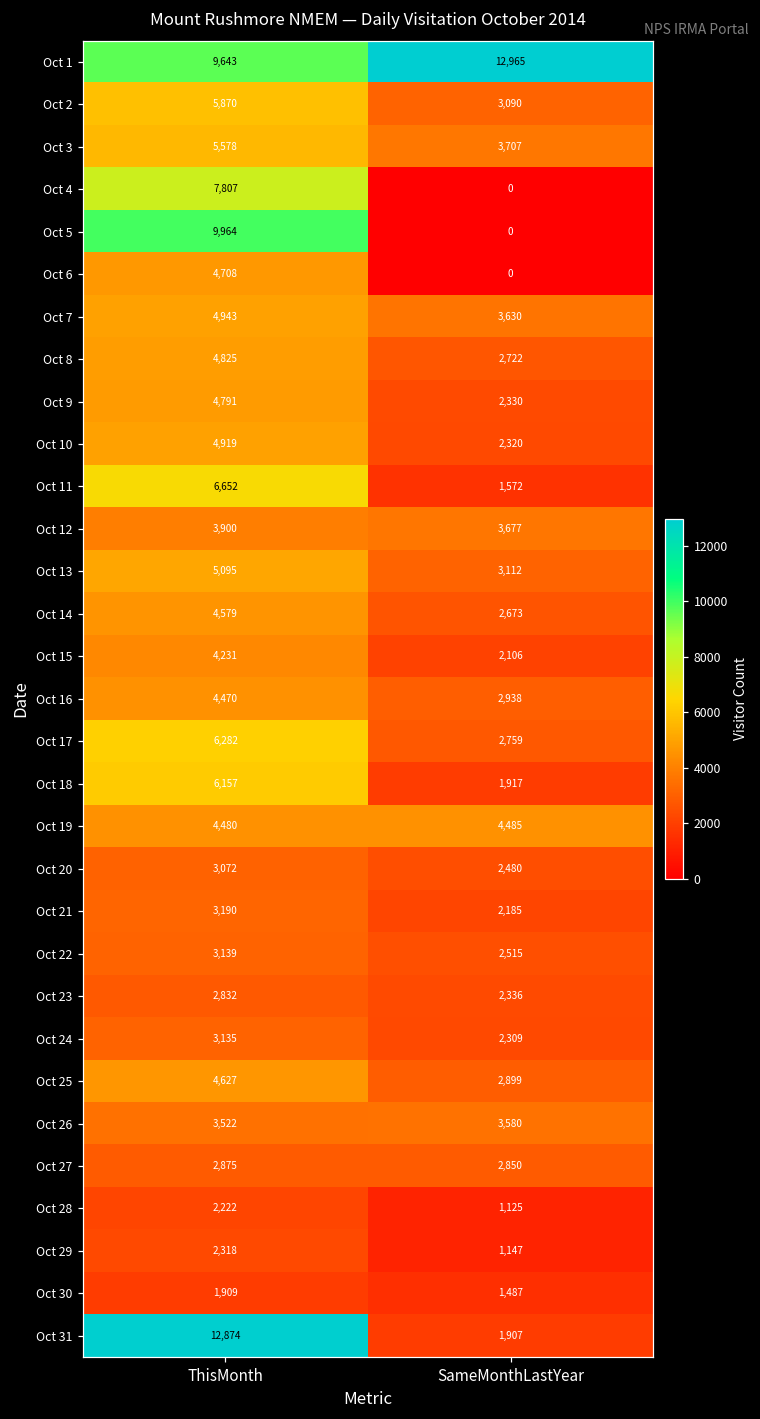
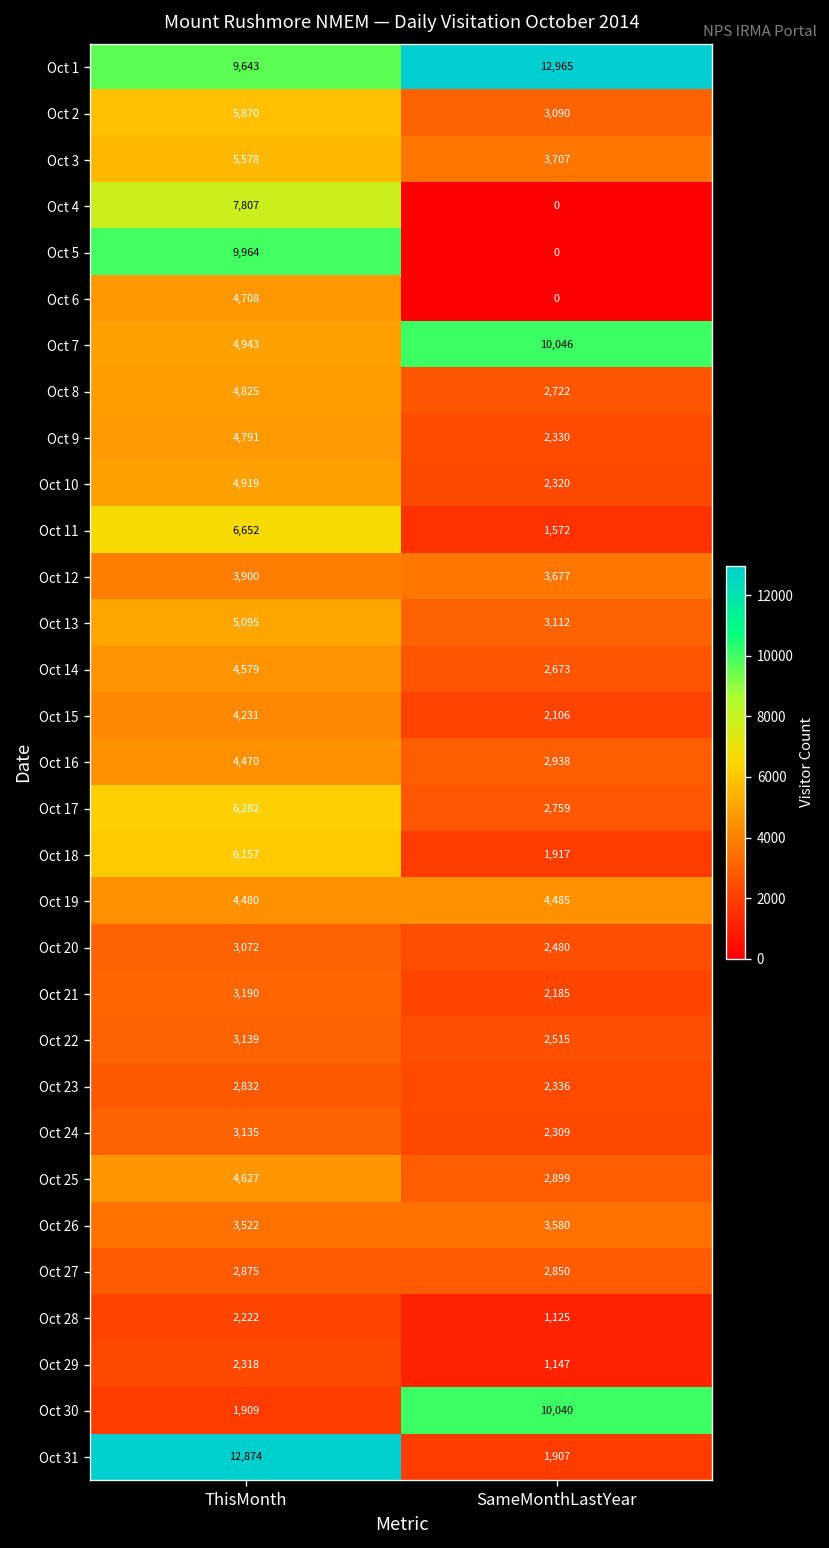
Oct 7, SameMonthLastYear: 3,630 -> 10,046
Oct 30, SameMonthLastYear: 1,487 -> 10,040
